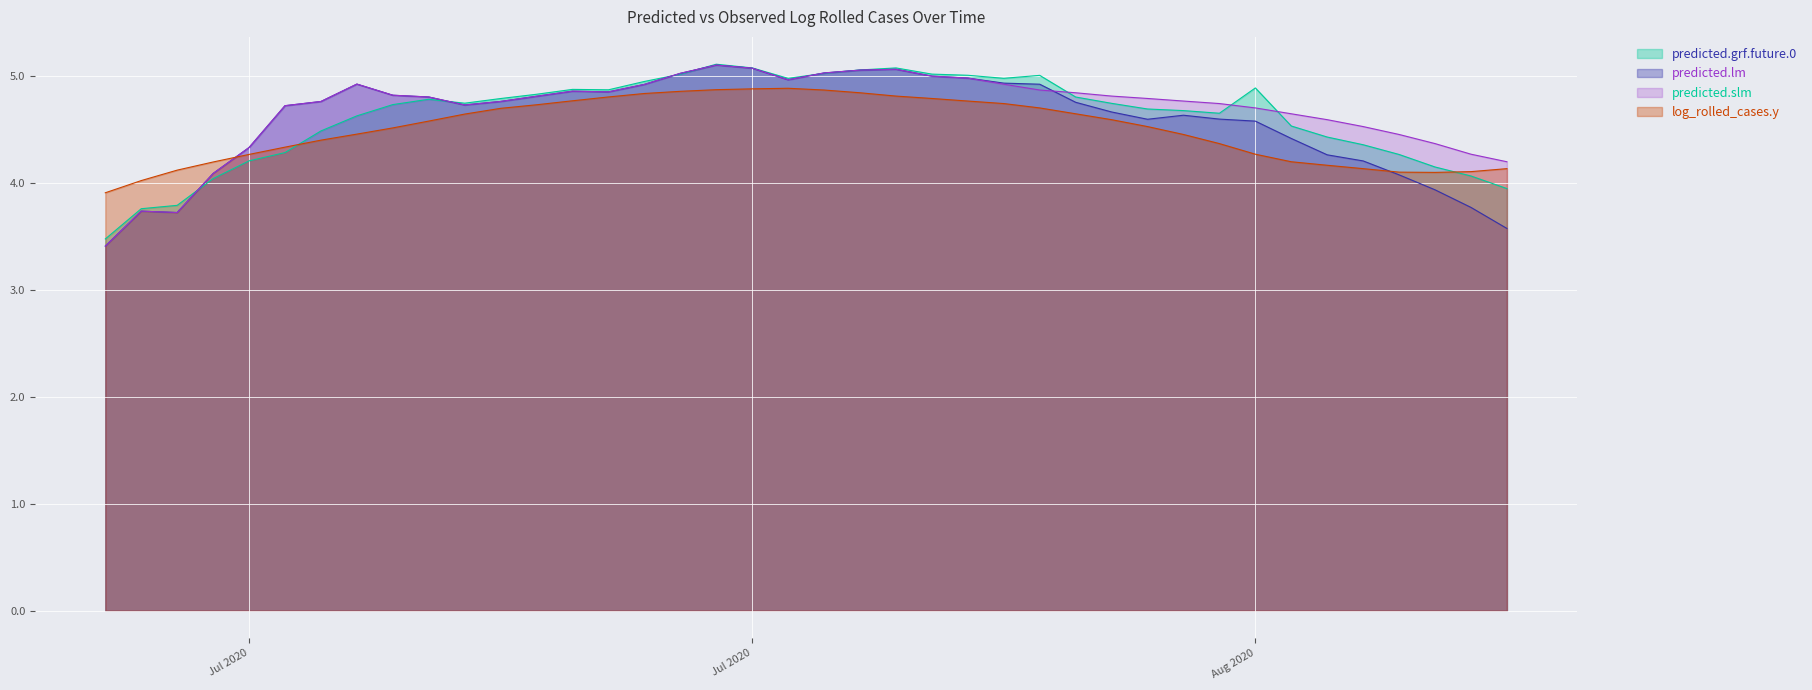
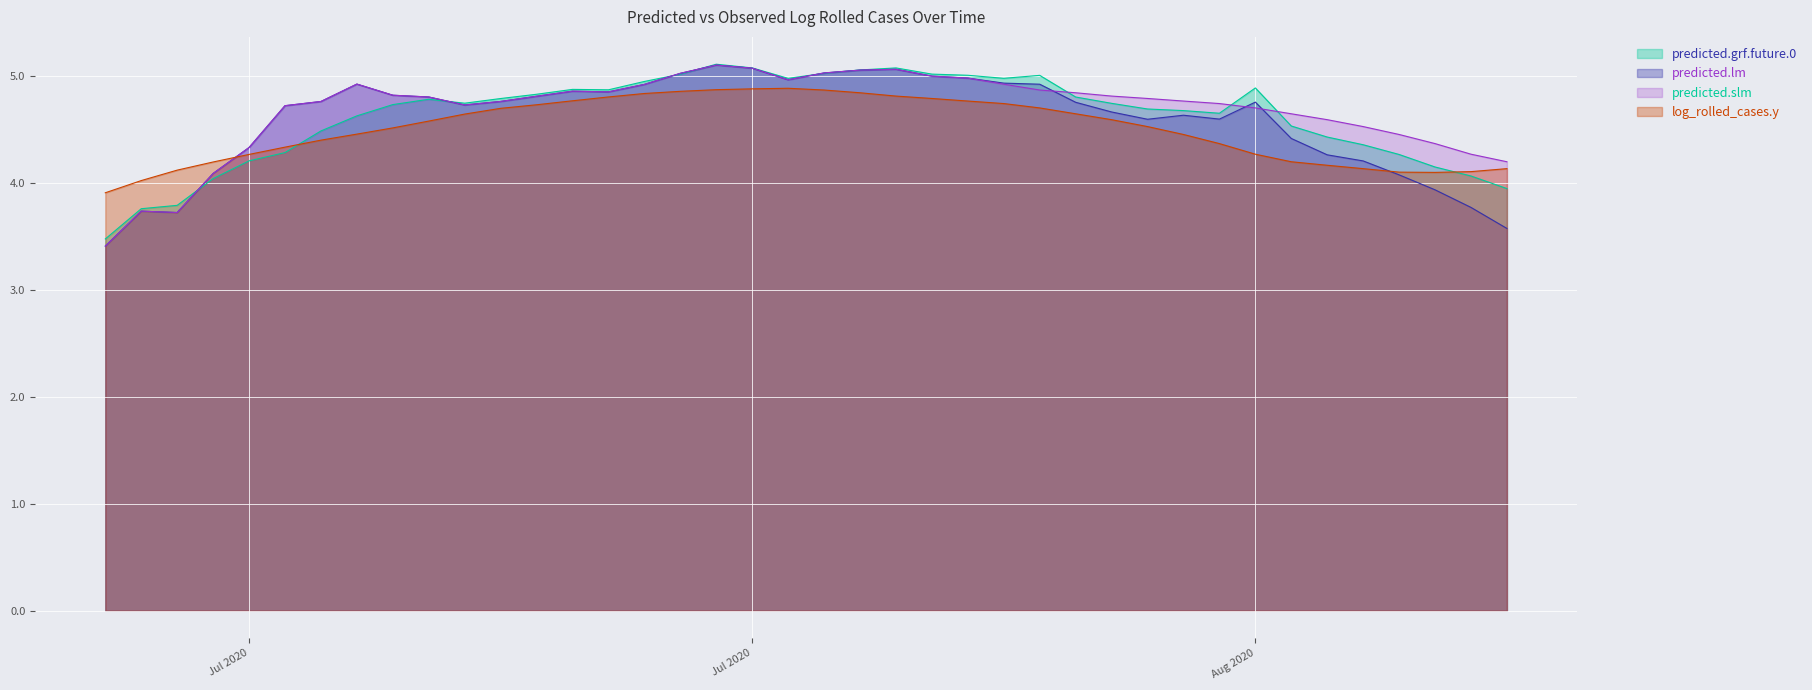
predicted.lm, Aug 2020: 4.58 -> 4.75
